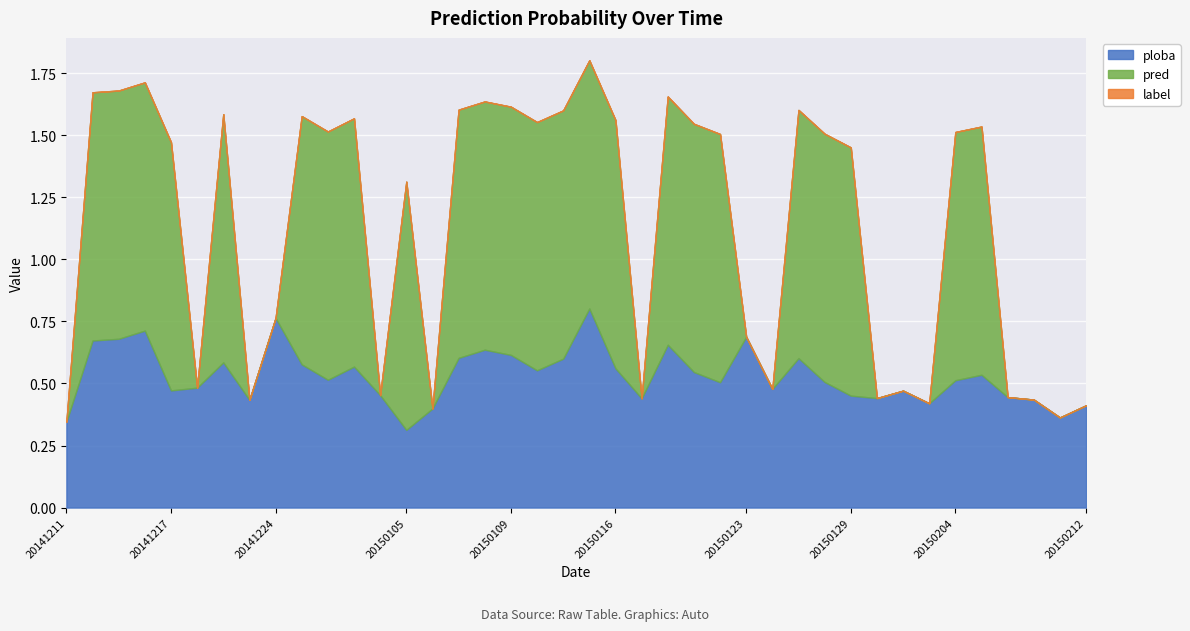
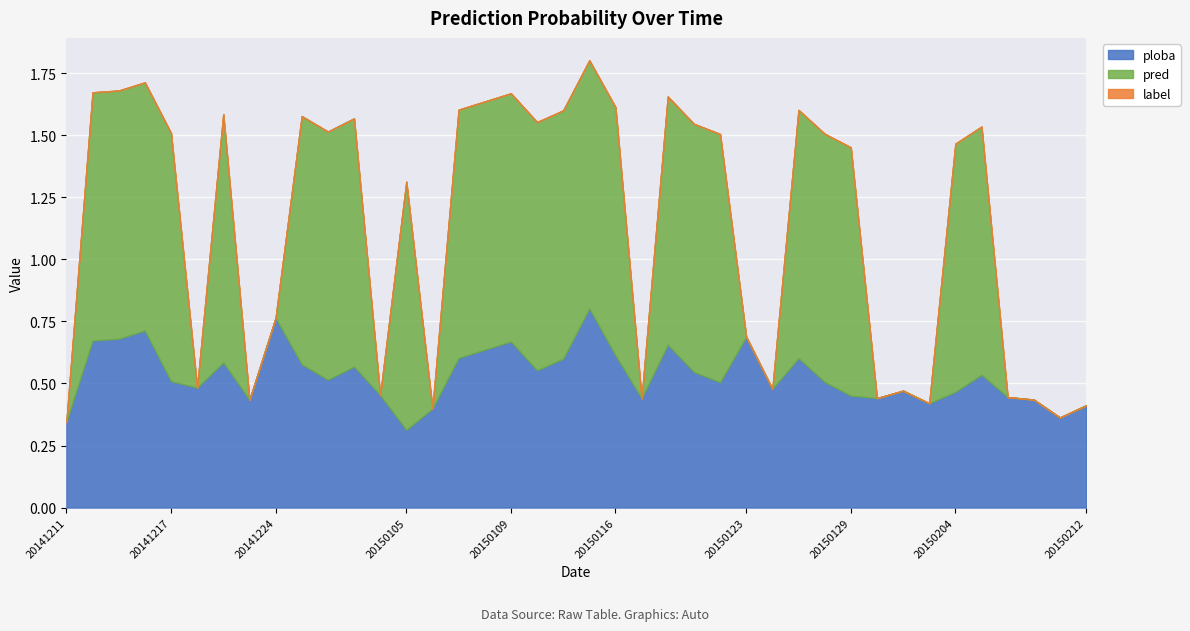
ploba, 20141217: 0.47 -> 0.51
ploba, 20150109: 0.62 -> 0.67
ploba, 20150116: 0.56 -> 0.61
ploba, 20150204: 0.51 -> 0.47
